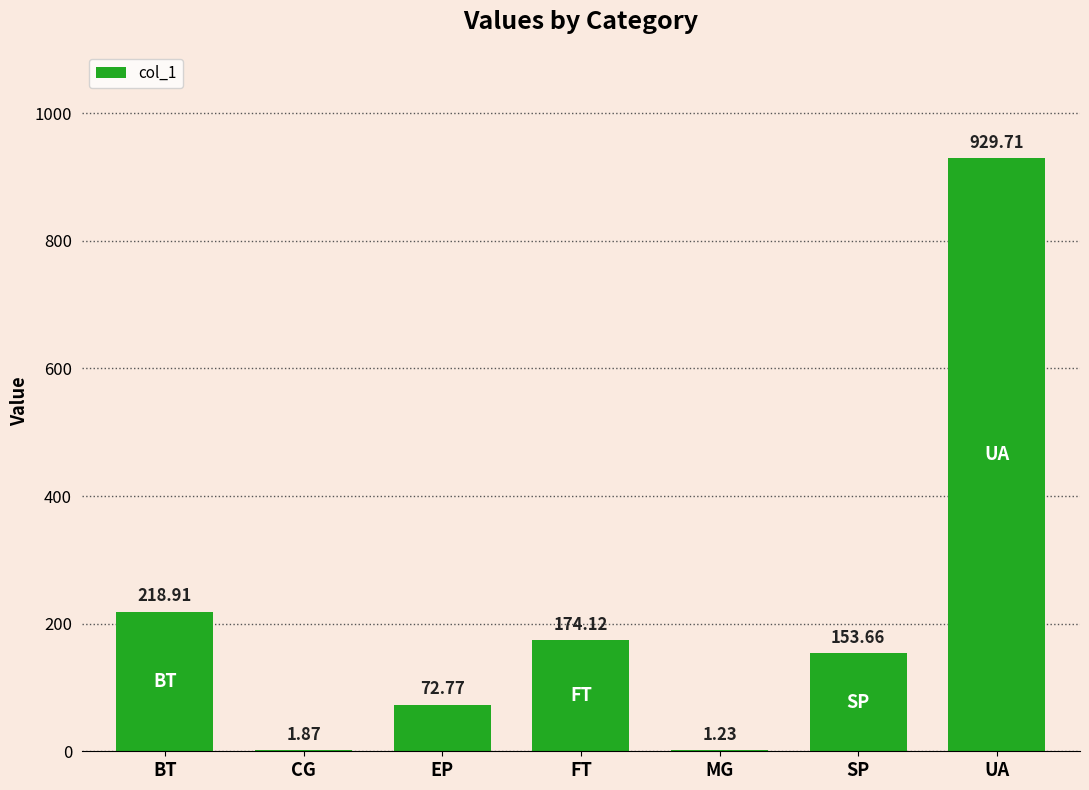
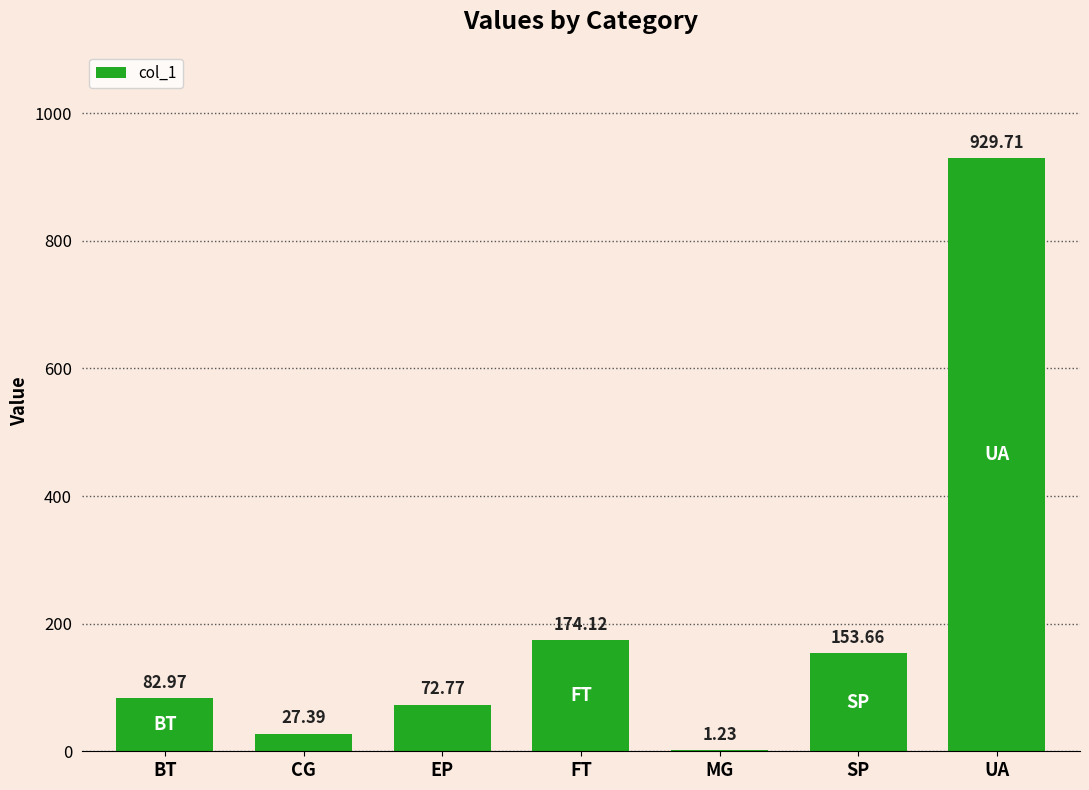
BT: 218.91 -> 82.97
CG: 1.87 -> 27.39
